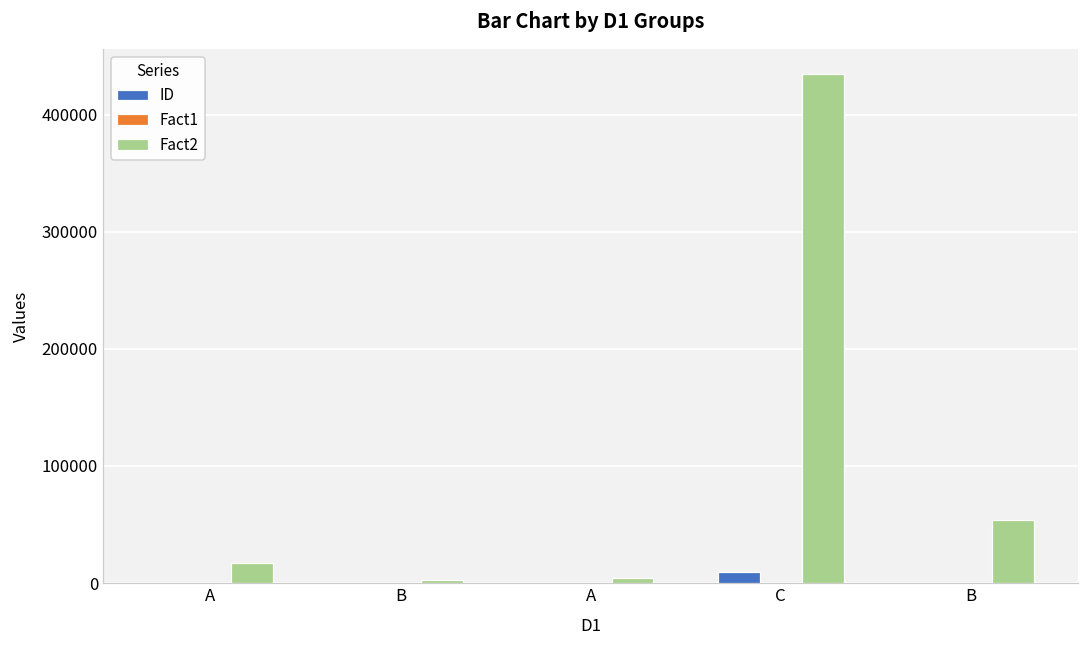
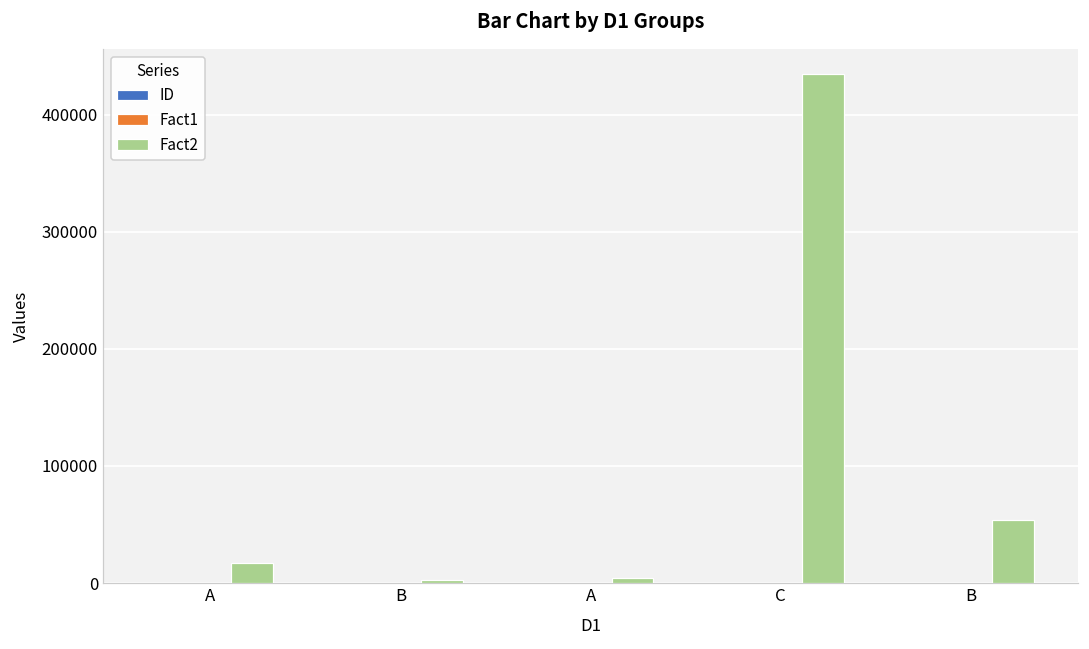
ID, C: 9000 -> 0
